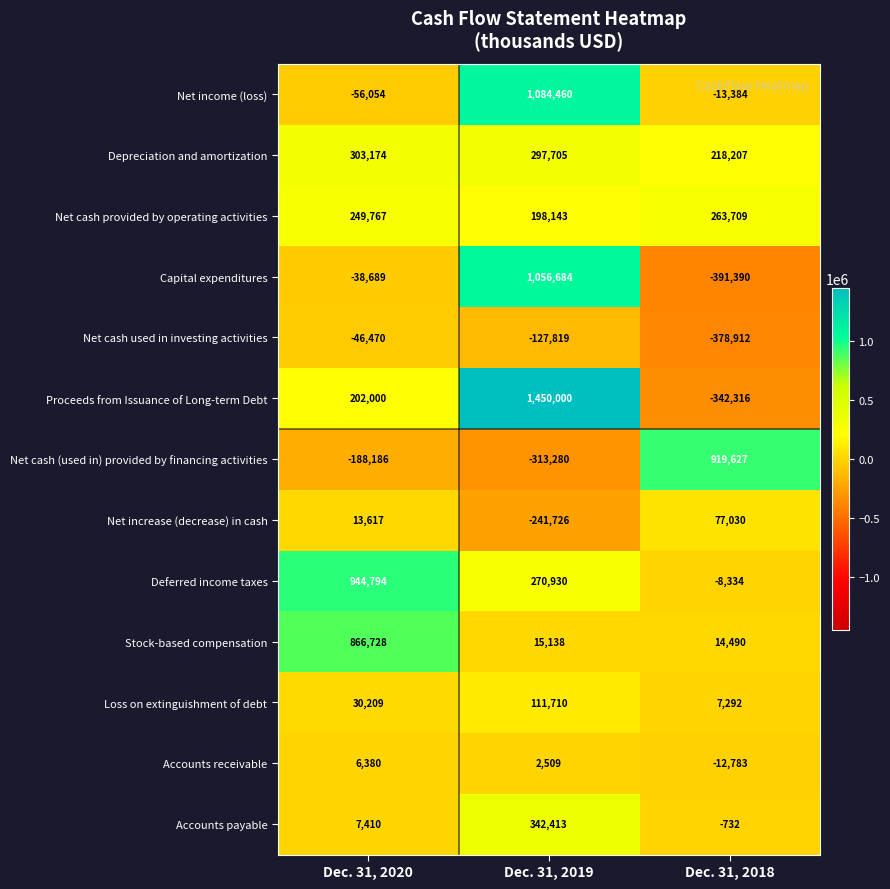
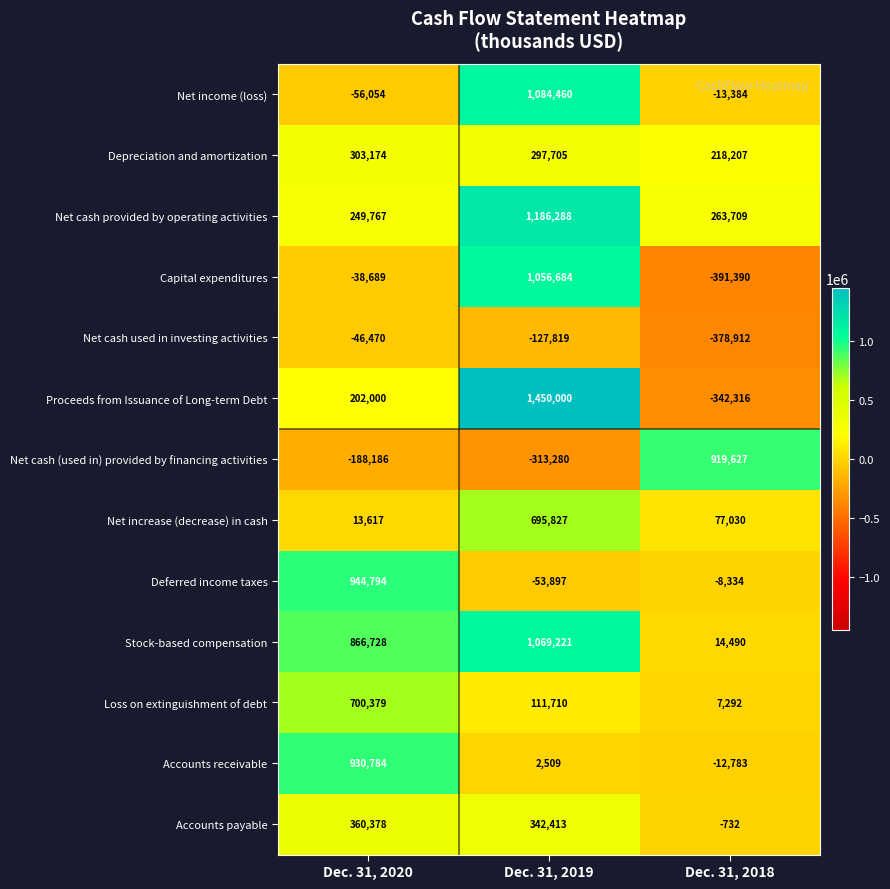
Net cash provided by operating activities, Dec. 31, 2019: 198,143 -> 1,186,288
Net increase (decrease) in cash, Dec. 31, 2019: -241,726 -> 695,827
Deferred income taxes, Dec. 31, 2019: 270,930 -> -53,897
Stock-based compensation, Dec. 31, 2019: 15,138 -> 1,069,221
Loss on extinguishment of debt, Dec. 31, 2020: 30,209 -> 700,379
Accounts receivable, Dec. 31, 2020: 6,380 -> 930,784
Accounts payable, Dec. 31, 2020: 7,410 -> 360,378
